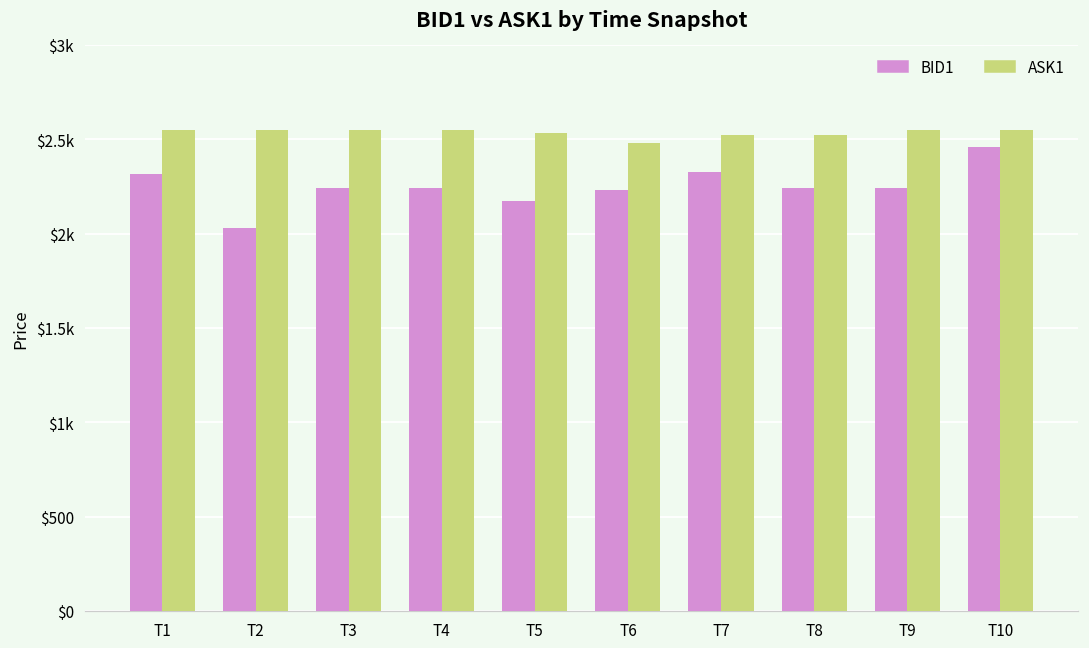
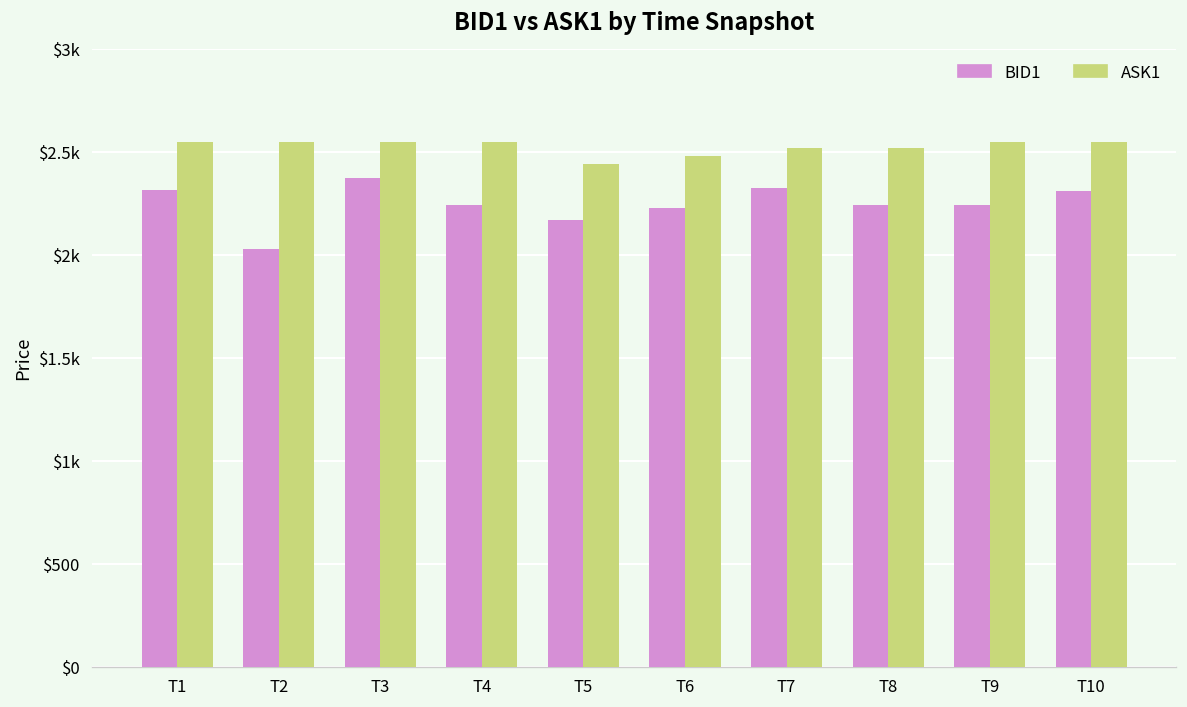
BID1, T3: $2240 -> $2380
ASK1, T5: $2530 -> $2440
BID1, T10: $2460 -> $2310
